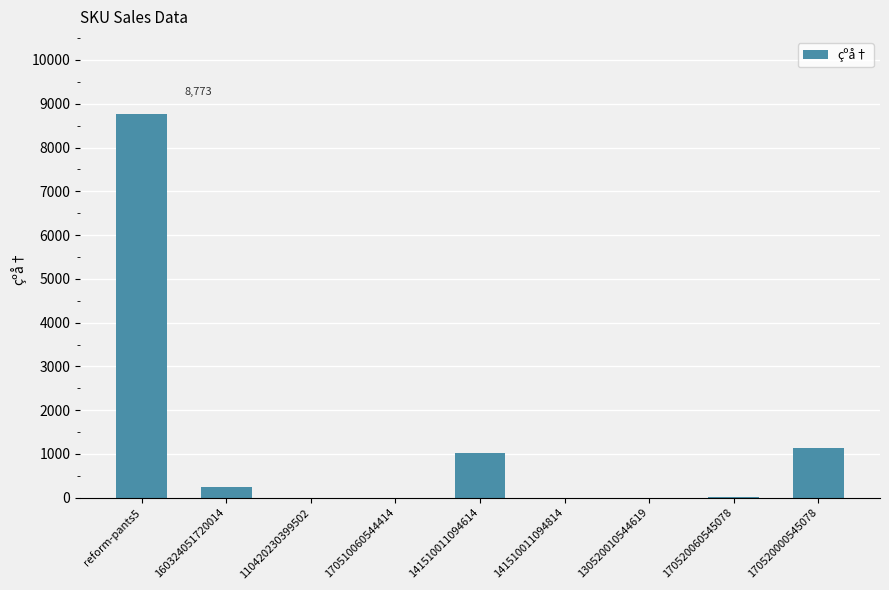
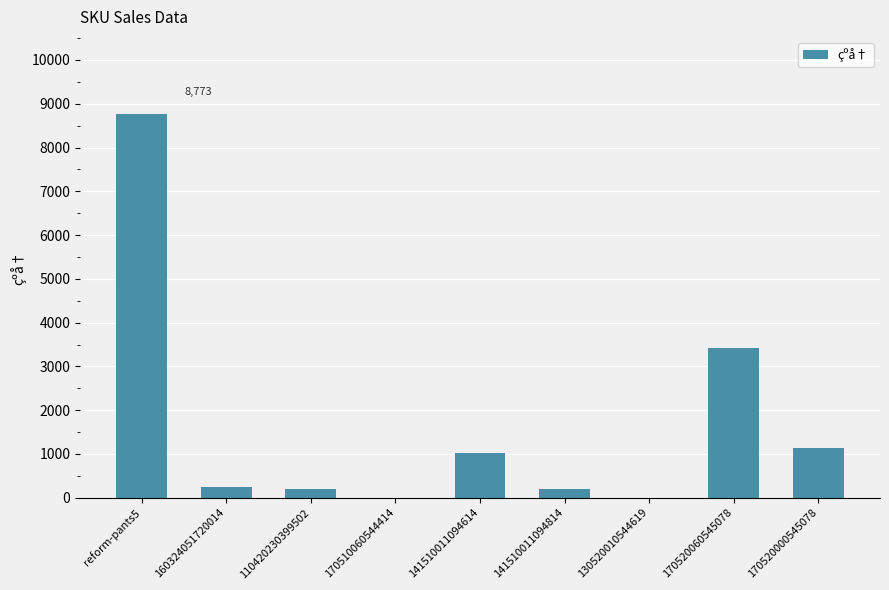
110420230399502: 0 -> 200
141510011094814: 0 -> 200
170520060545078: 0 -> 3400
